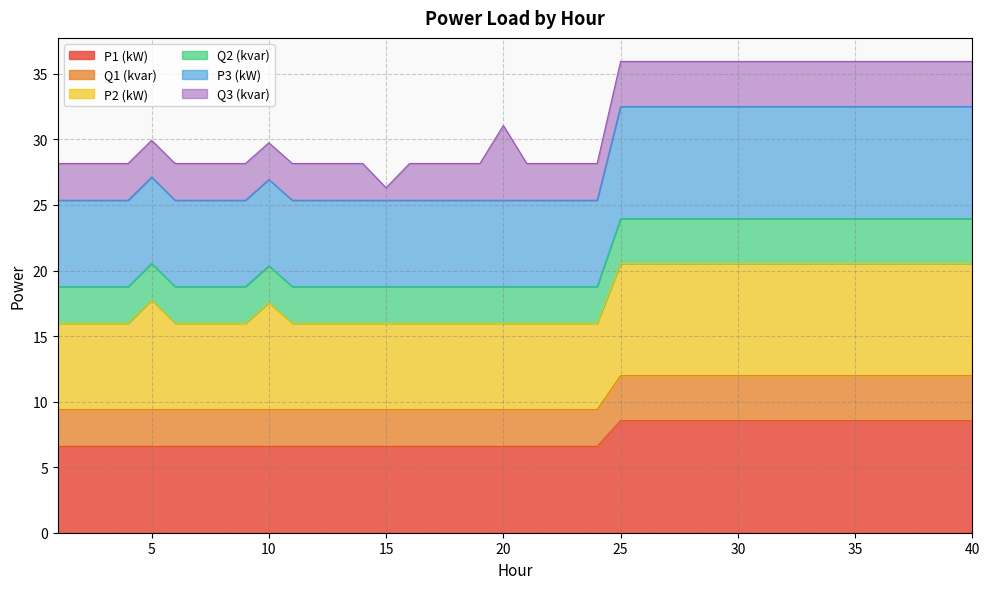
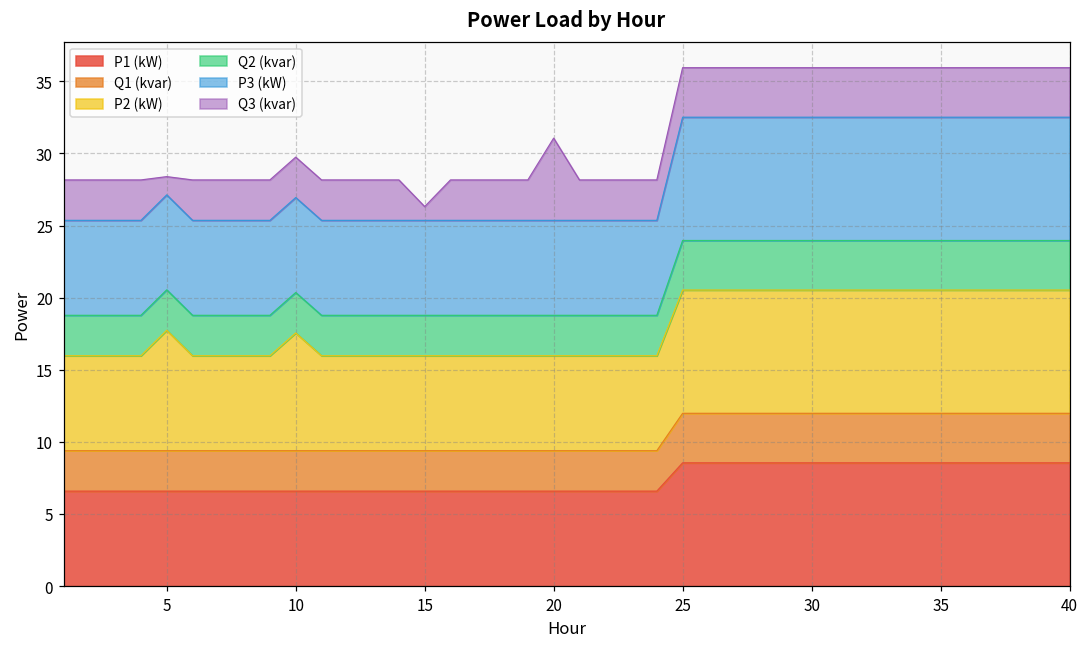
Q3 (kvar), 5: 2.8 -> 1.3
